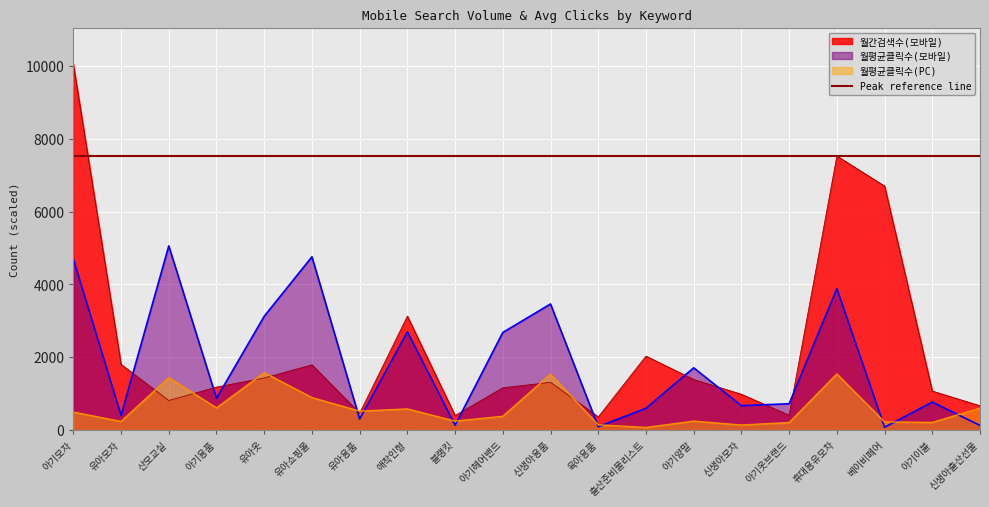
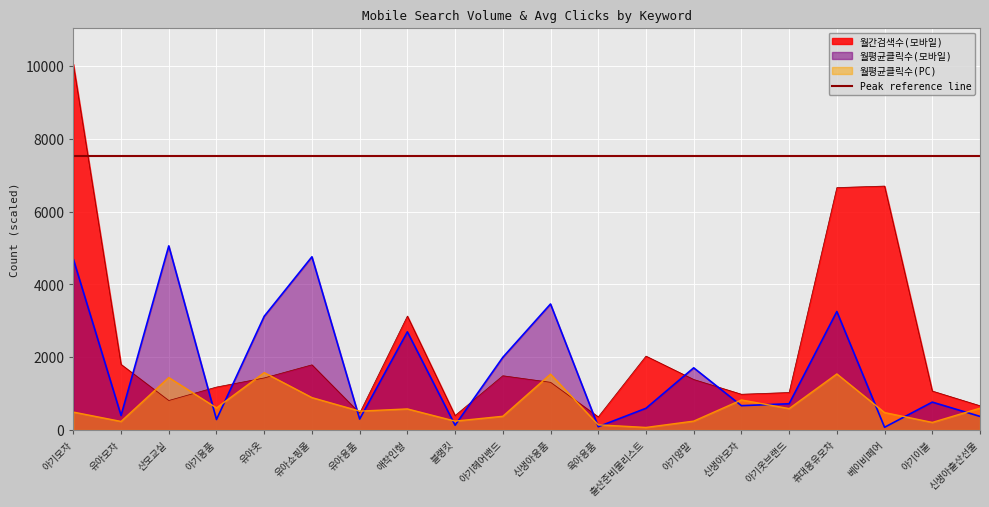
월평균클릭수(모바일), 아기용품: 900 -> 300
월간검색수(모바일), 아기헤어밴드: 1200 -> 1500
월평균클릭수(모바일), 아기헤어밴드: 2700 -> 2000
월평균클릭수(PC), 신생아모자: 100 -> 800
월간검색수(모바일), 아기옷브랜드: 400 -> 1000
월평균클릭수(PC), 아기옷브랜드: 200 -> 600
월간검색수(모바일), 휴대용유모차: 7500 -> 6700
월평균클릭수(모바일), 휴대용유모차: 3900 -> 3300
월평균클릭수(PC), 베이비페어: 200 -> 500
월평균클릭수(모바일), 신생아출산선물: 100 -> 400
